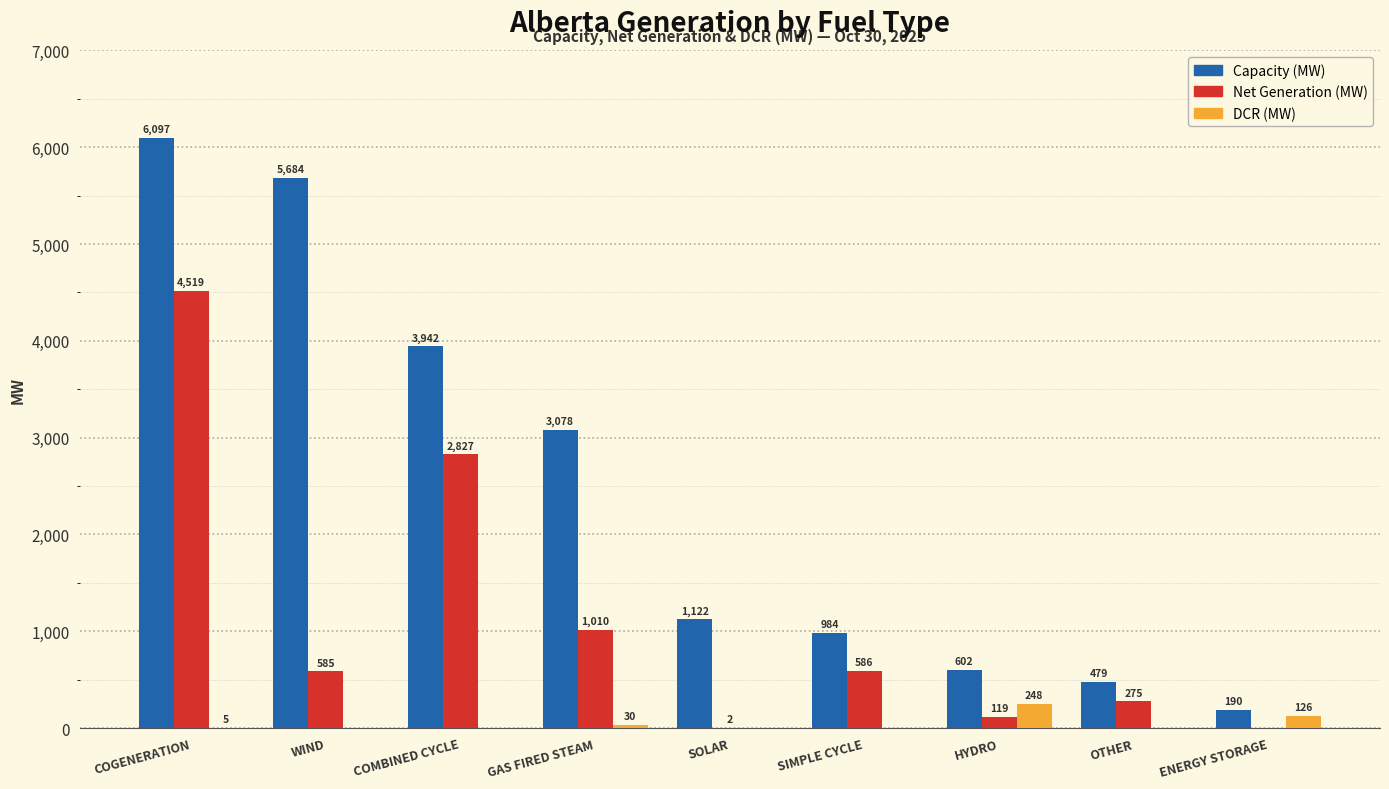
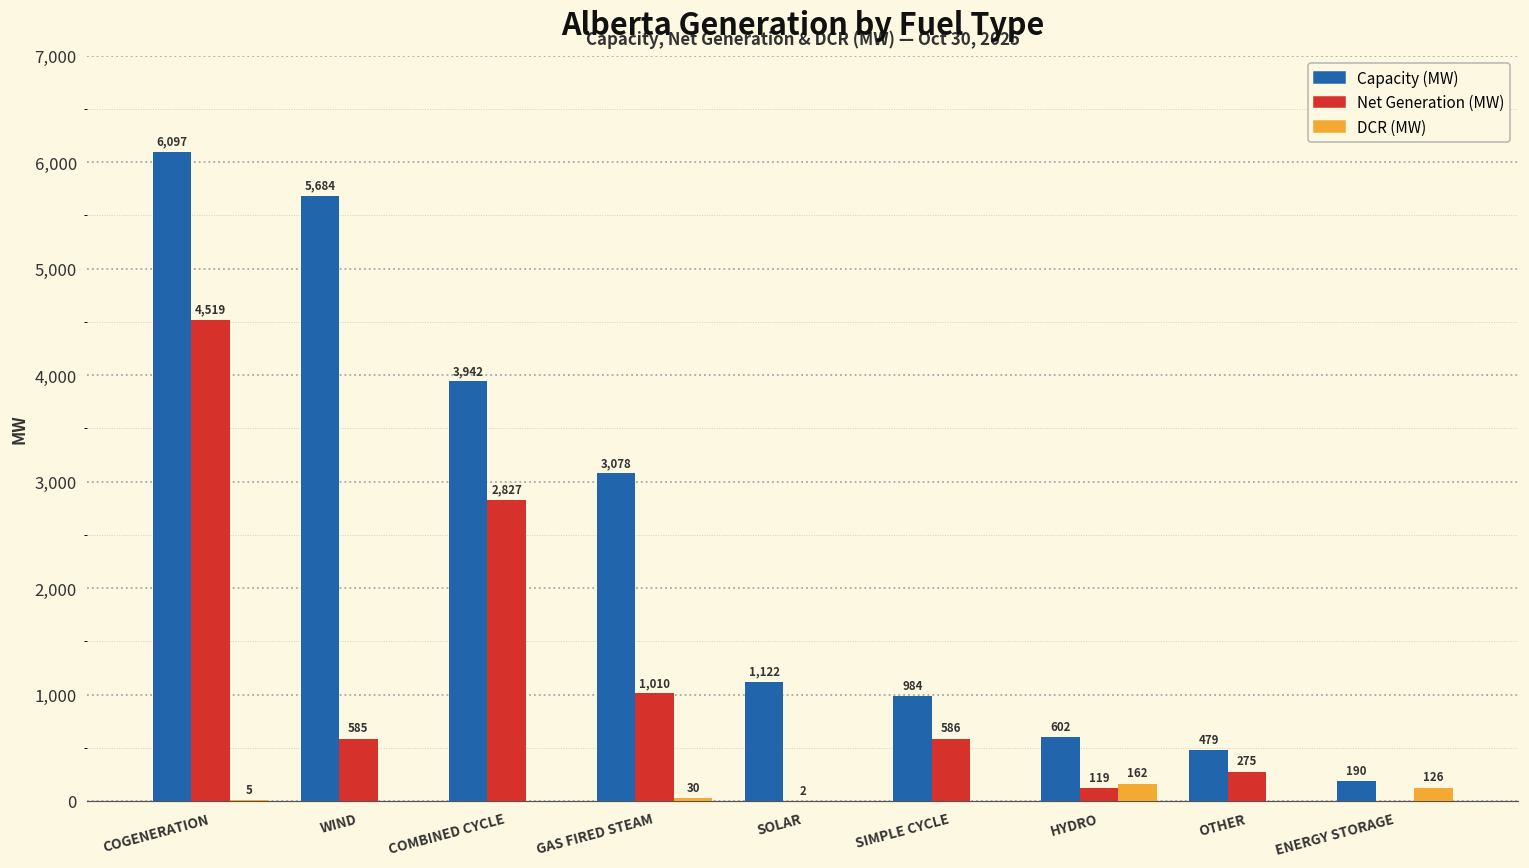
DCR (MW), HYDRO: 248 -> 162
